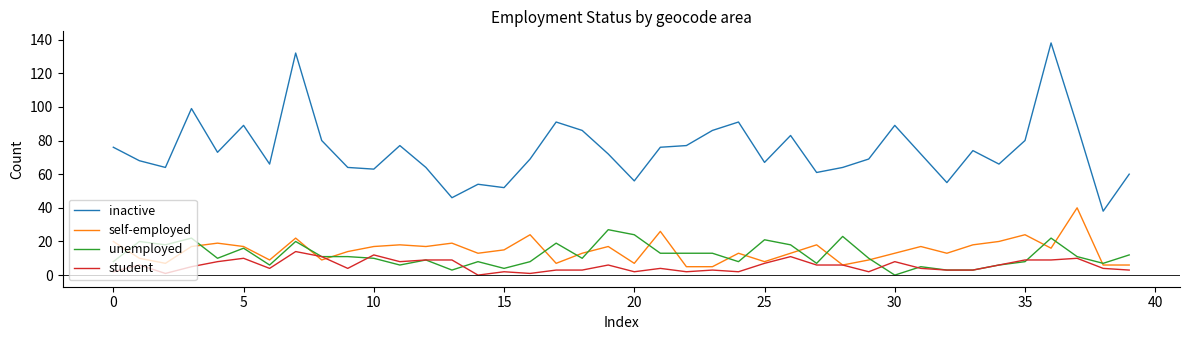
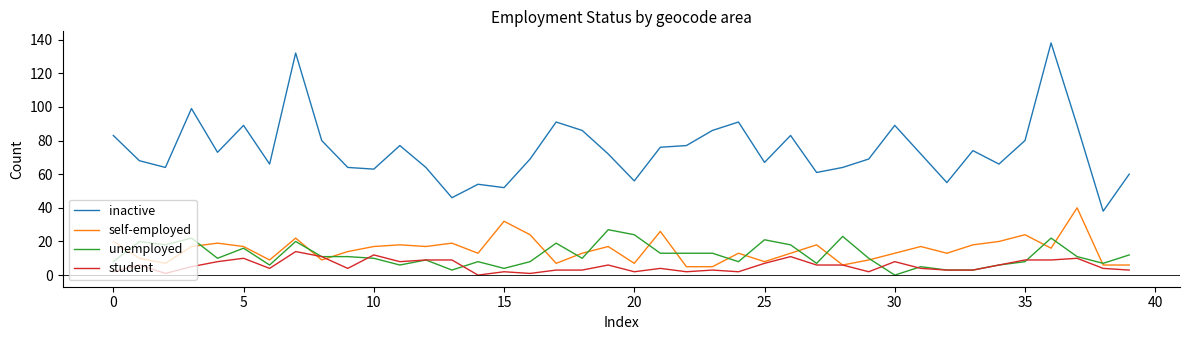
inactive, 0: 76 -> 83
self-employed, 15: 15 -> 32
